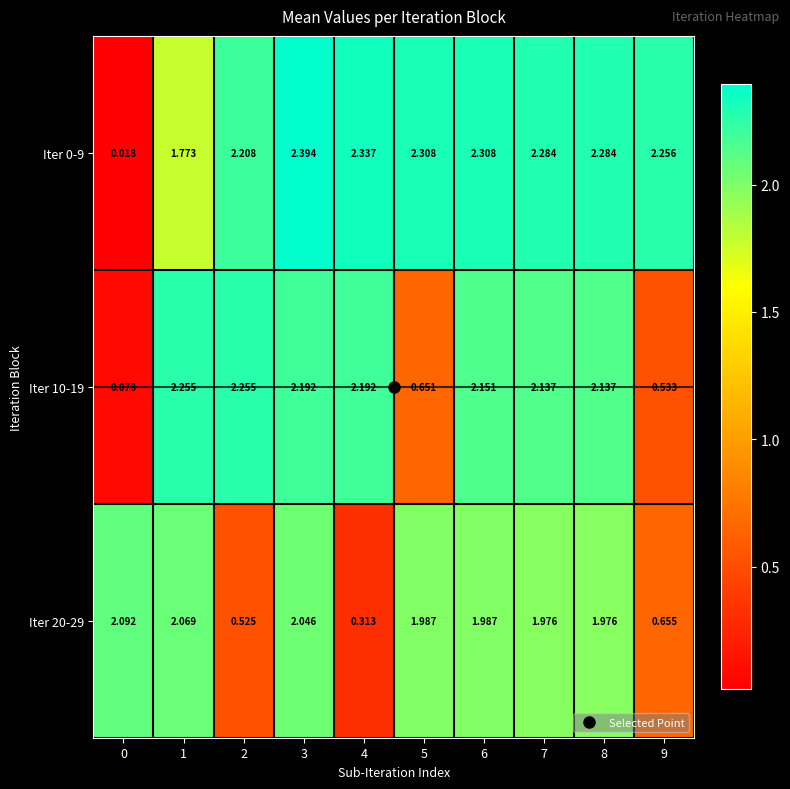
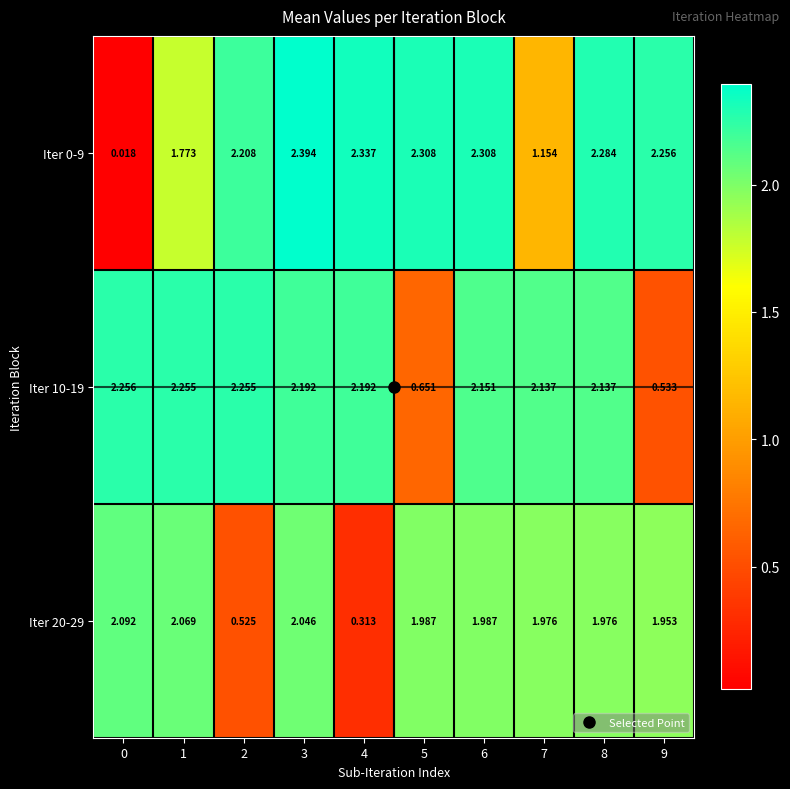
Iter 0-9, 7: 2.284 -> 1.154
Iter 10-19, 0: 0.078 -> 2.256
Iter 20-29, 9: 0.655 -> 1.953
